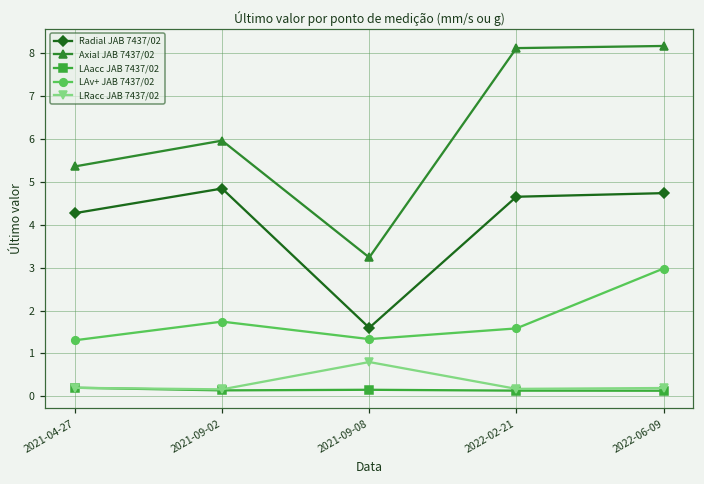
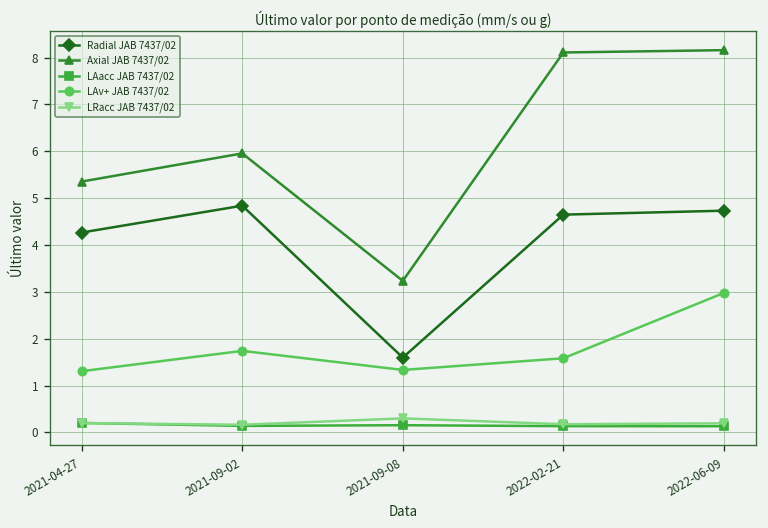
LRacc JAB 7437/02, 2021-09-08: 0.8 -> 0.3
